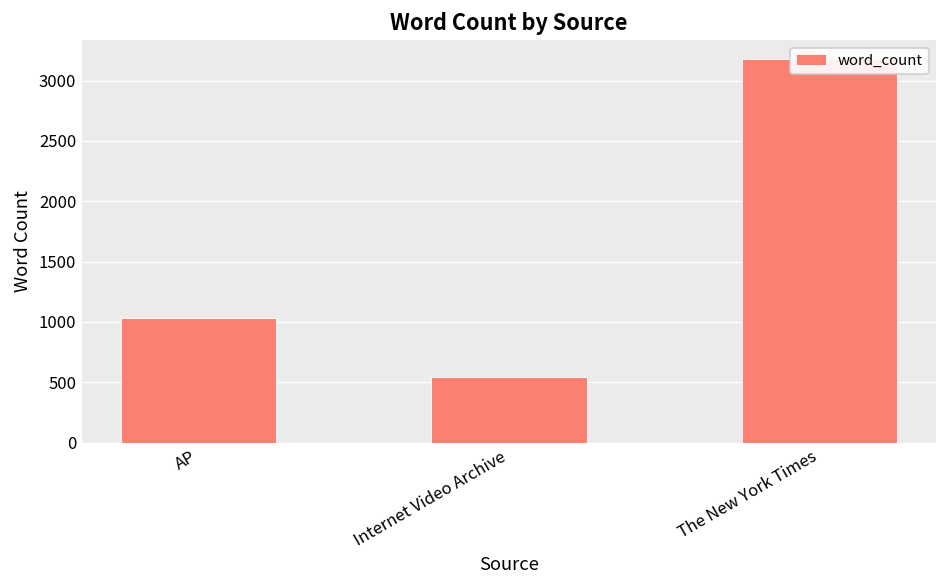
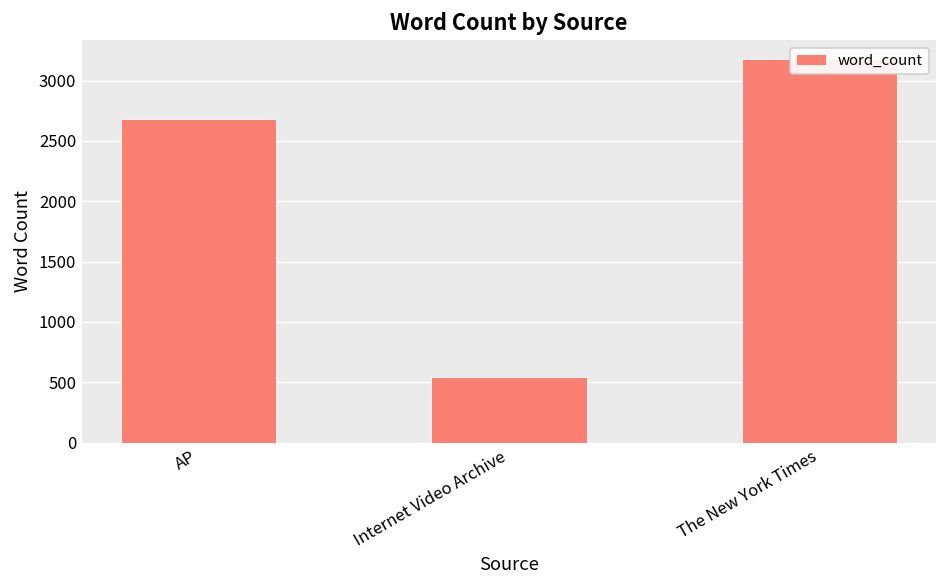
AP: 1030 -> 2690
